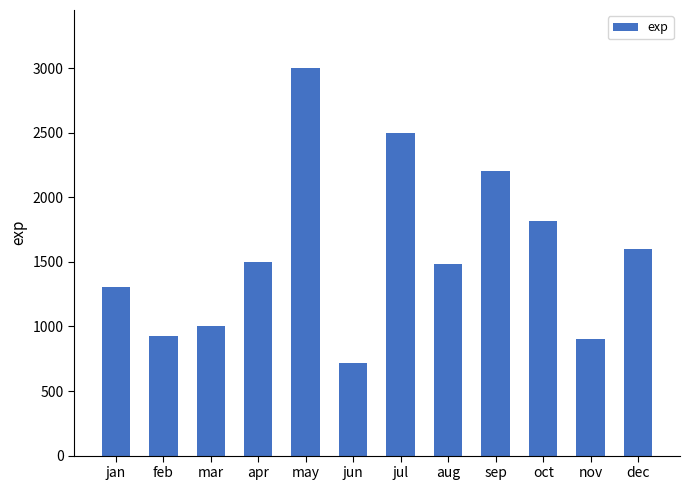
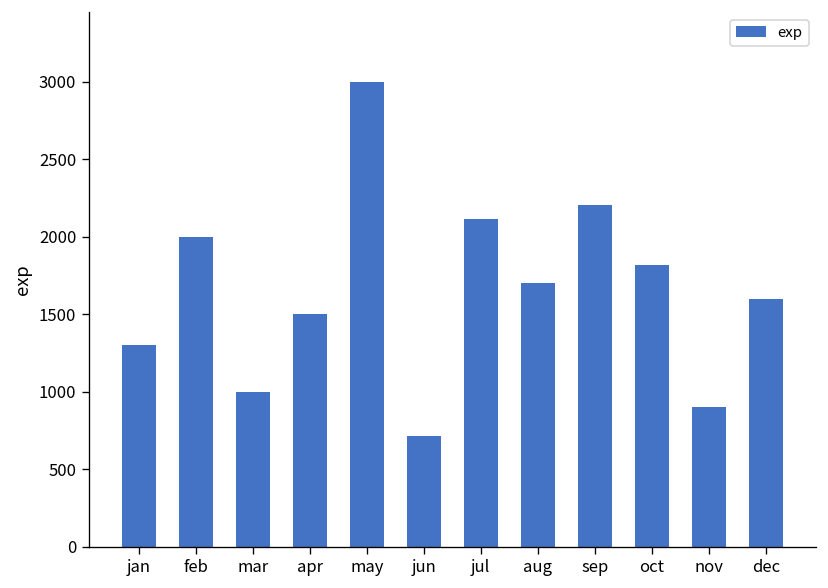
feb: 930 -> 2000
jul: 2500 -> 2120
aug: 1480 -> 1700
